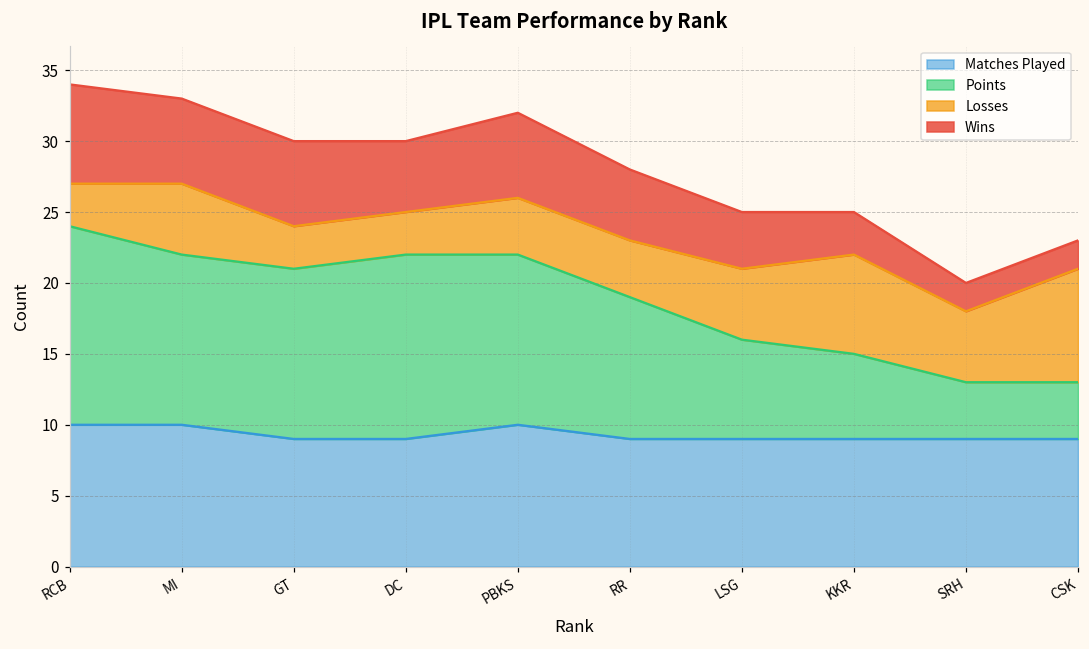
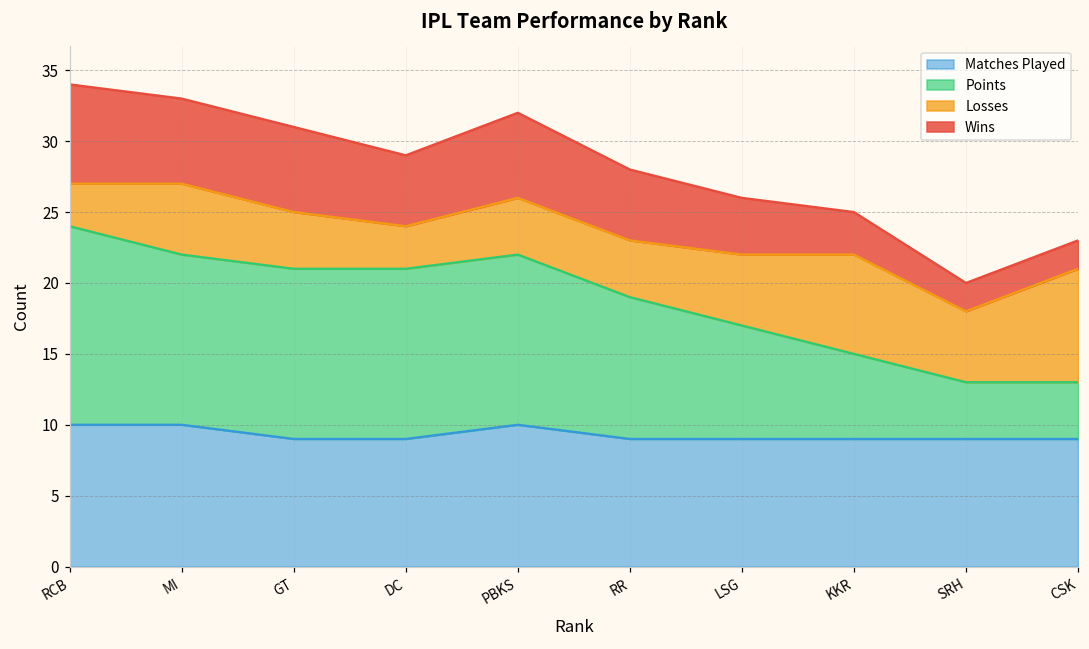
Losses, GT: 3 -> 4
Points, DC: 13 -> 12
Points, LSG: 7 -> 8
